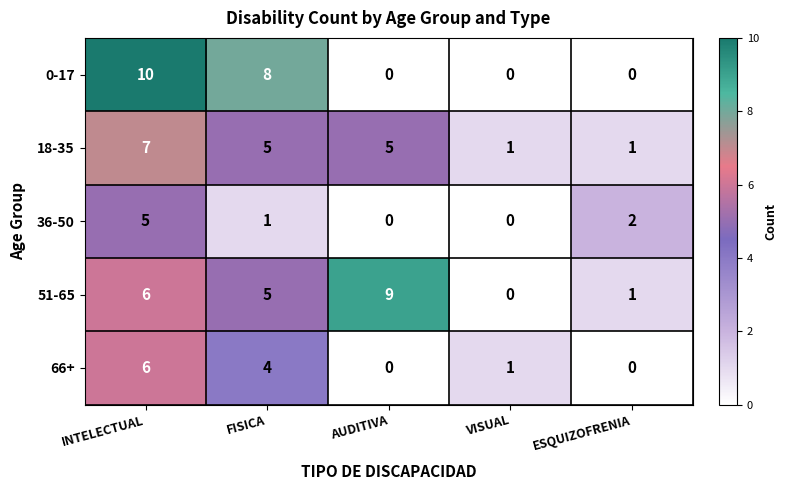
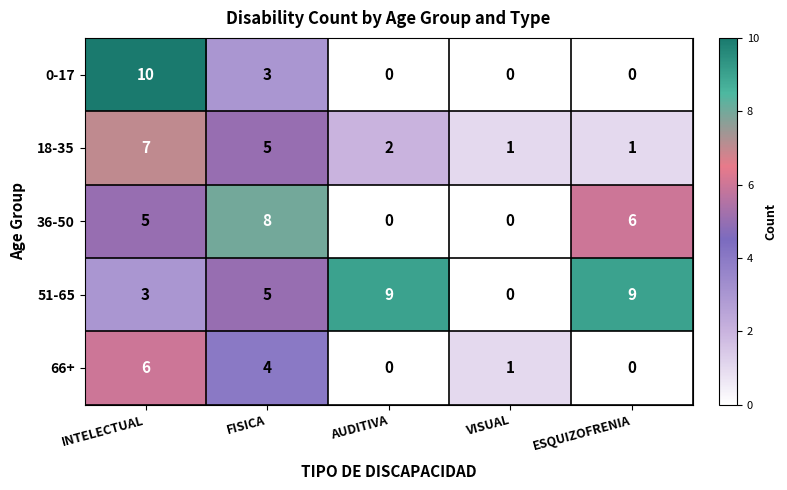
0-17, FISICA: 8 -> 3
18-35, AUDITIVA: 5 -> 2
36-50, FISICA: 1 -> 8
36-50, ESQUIZOFRENIA: 2 -> 6
51-65, INTELECTUAL: 6 -> 3
51-65, ESQUIZOFRENIA: 1 -> 9
